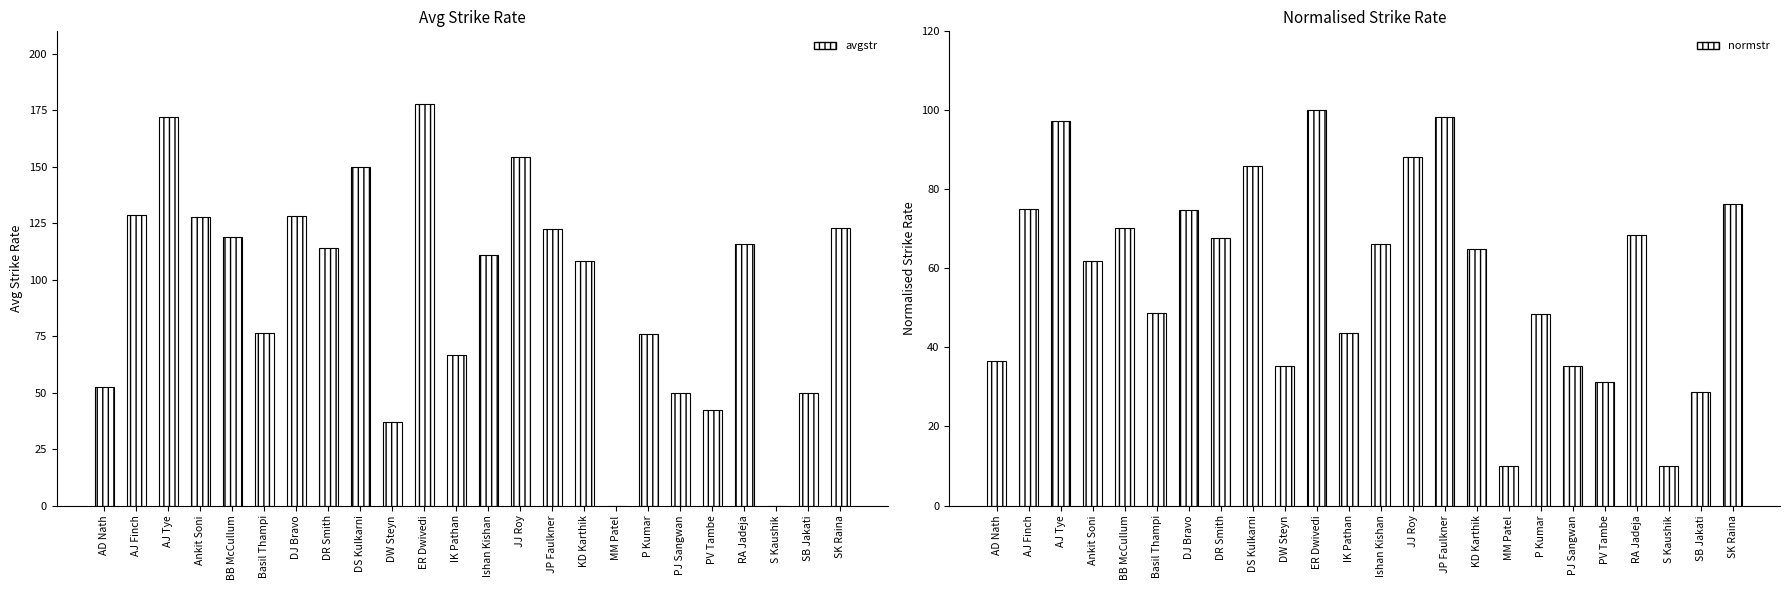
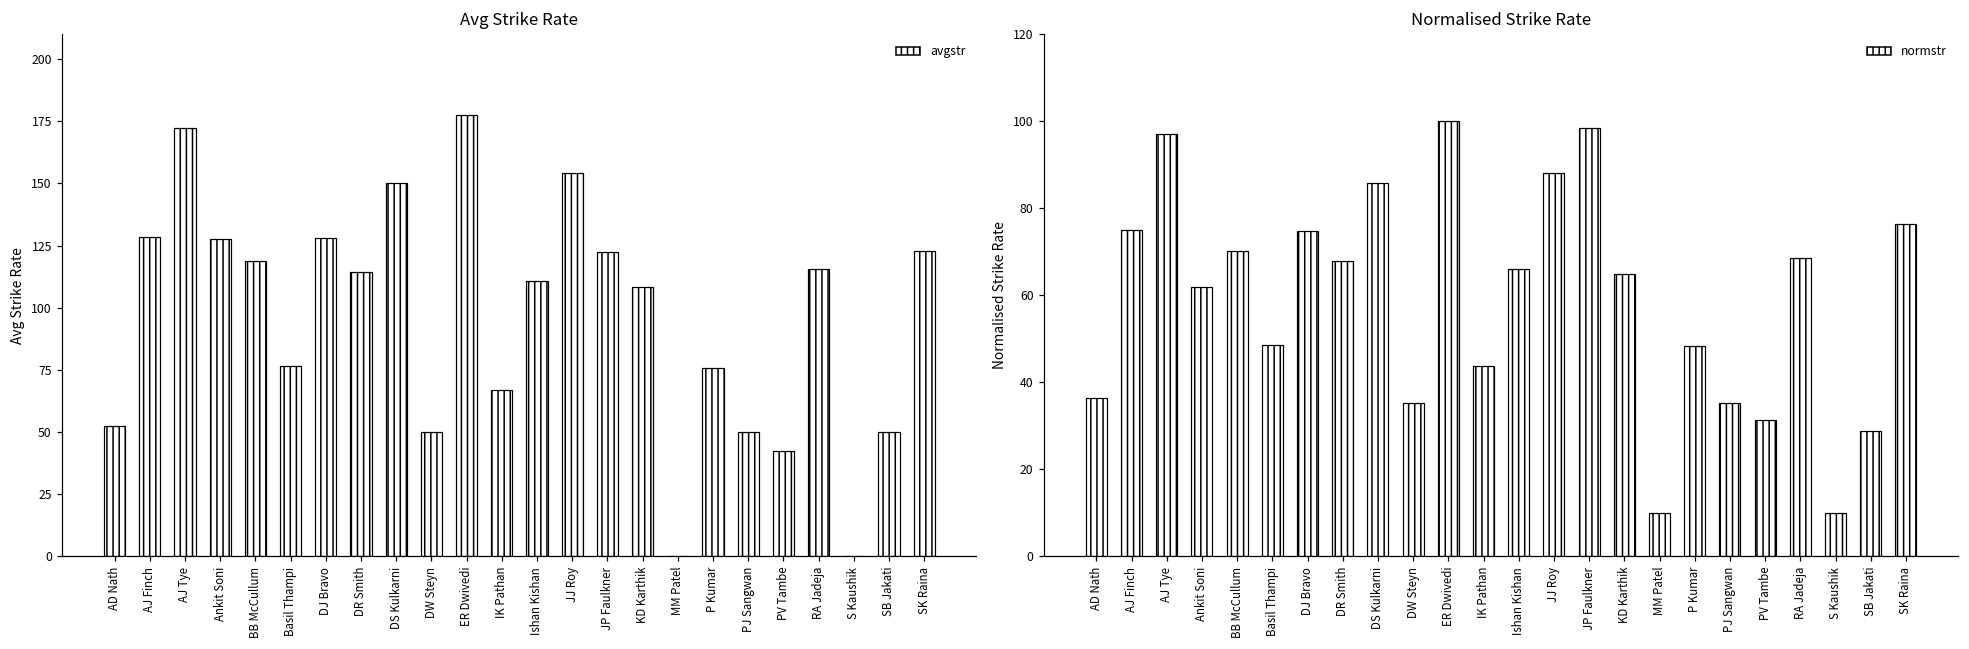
Avg Strike Rate, DW Steyn: 37 -> 50
